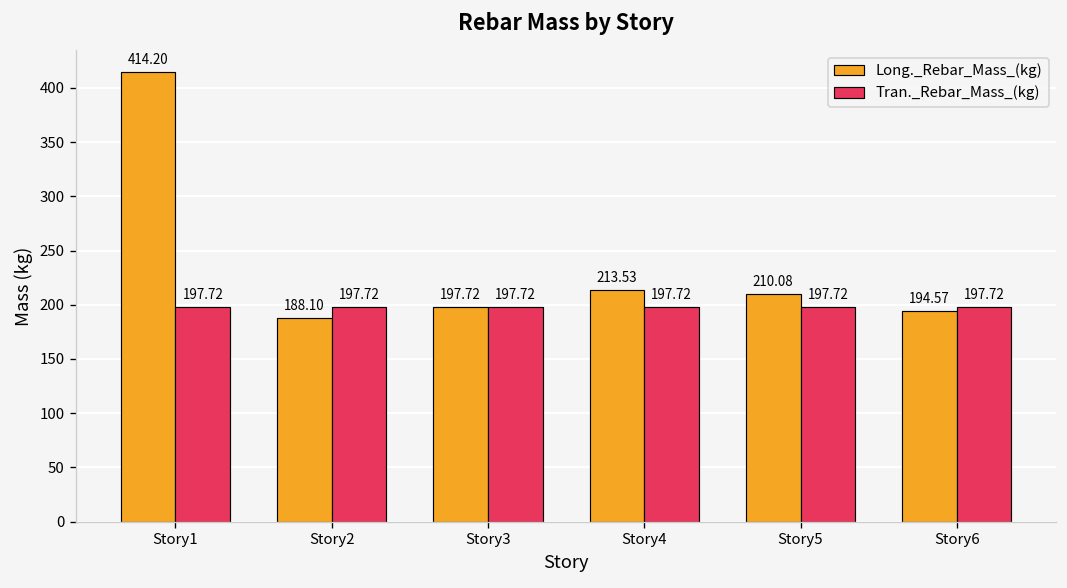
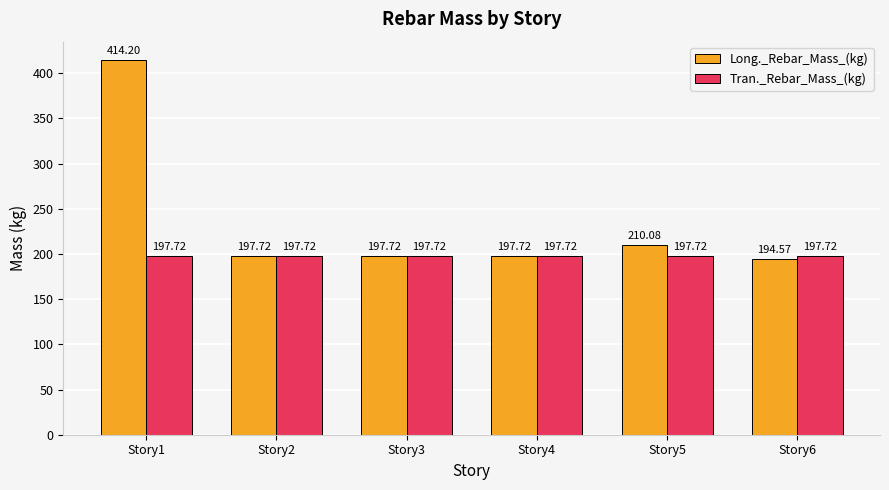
Long._Rebar_Mass_(kg), Story2: 188.10 -> 197.72
Long._Rebar_Mass_(kg), Story4: 213.53 -> 197.72
